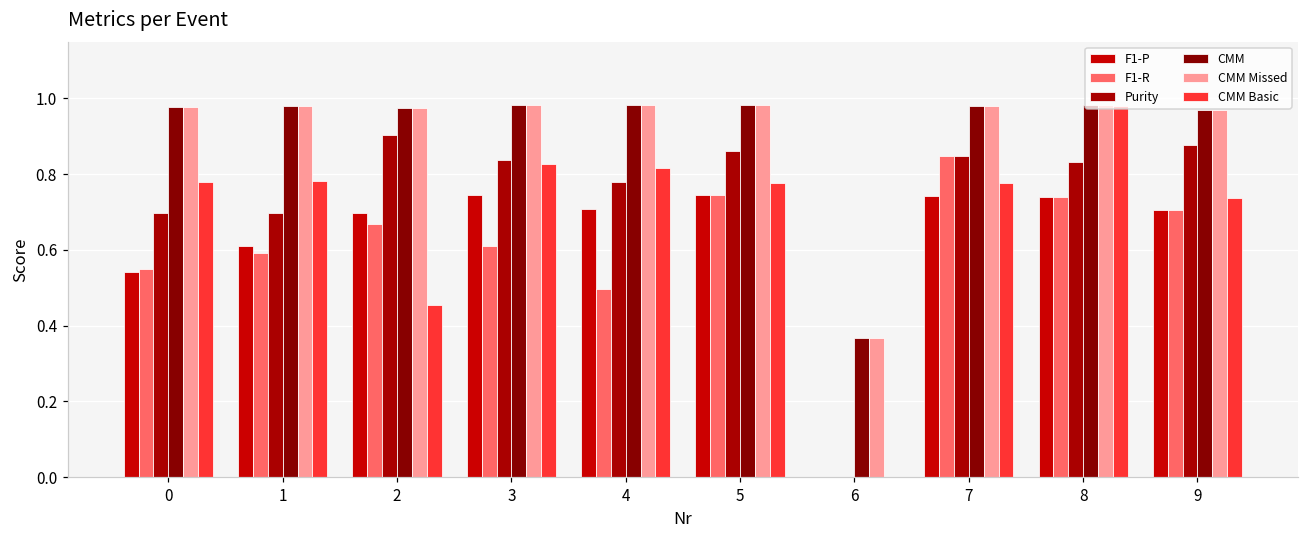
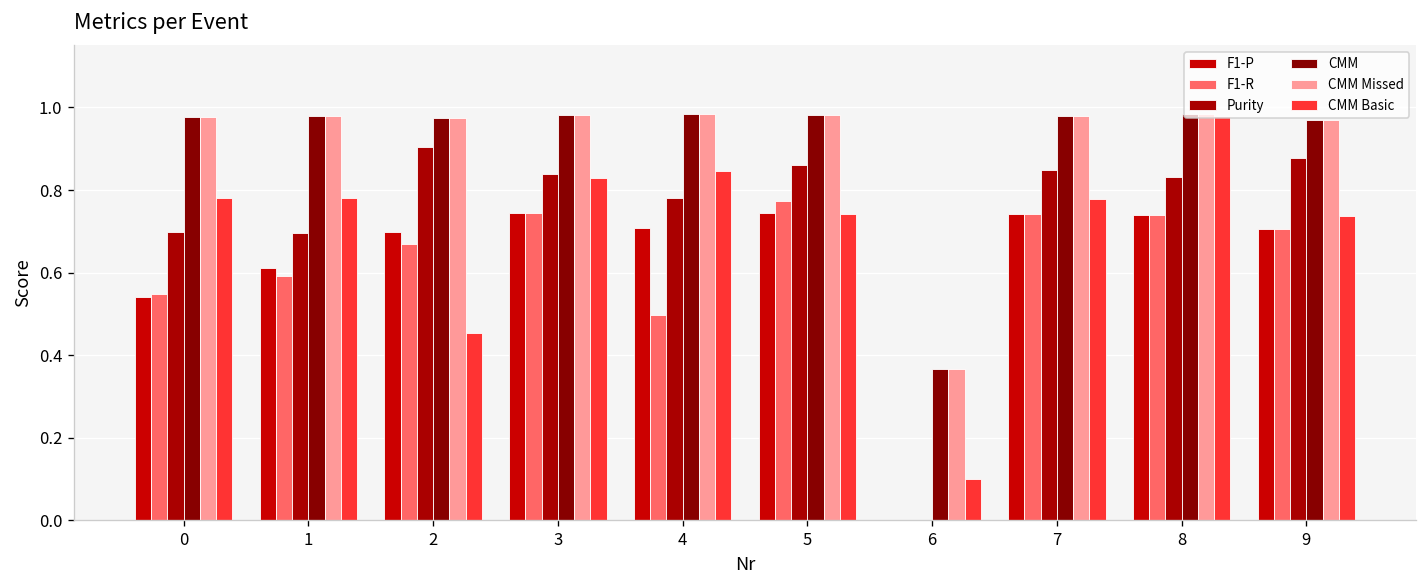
F1-R, 3: 0.61 -> 0.75
CMM Basic, 4: 0.82 -> 0.85
F1-R, 5: 0.74 -> 0.77
CMM Basic, 5: 0.78 -> 0.74
CMM Basic, 6: 0.0 -> 0.1
F1-R, 7: 0.85 -> 0.74
